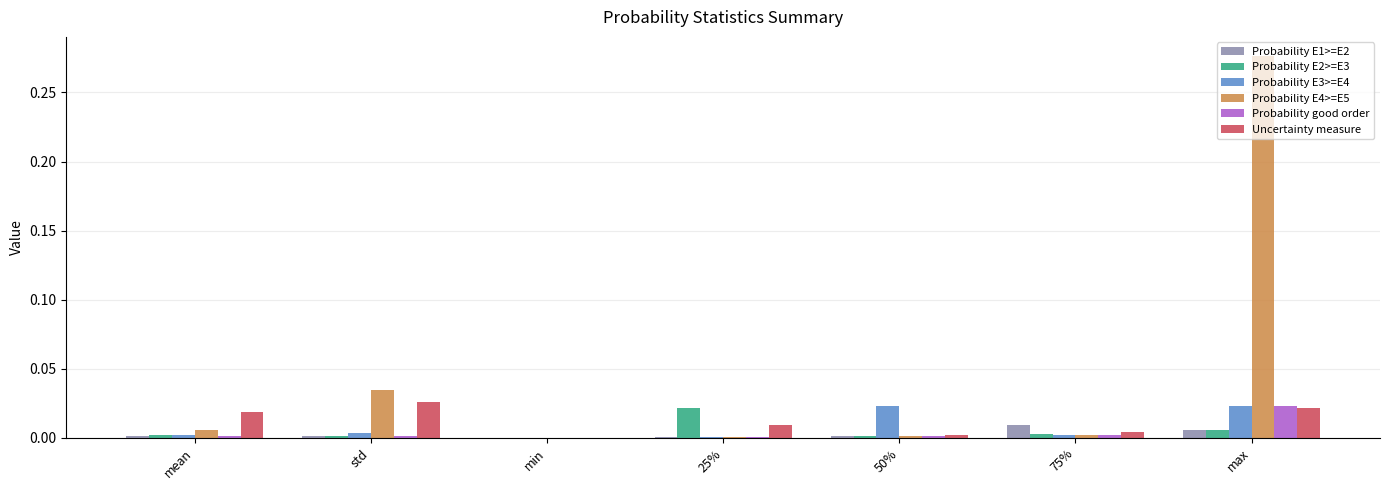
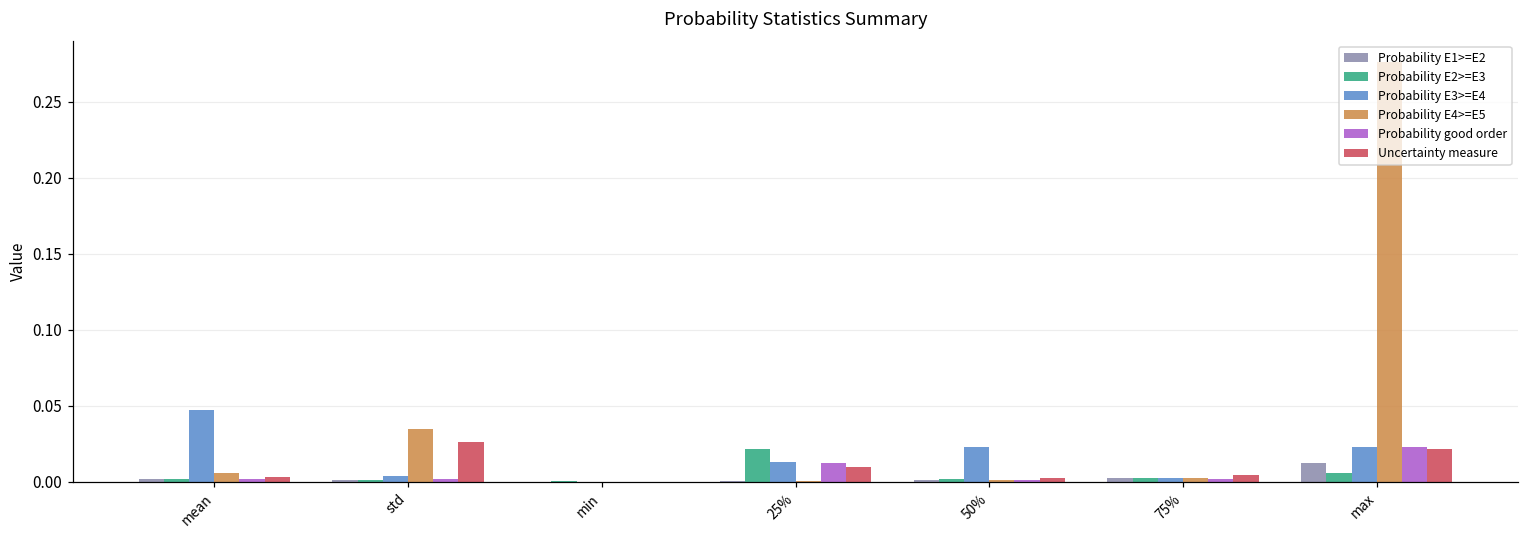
Probability E3>=E4, mean: 0.002 -> 0.047
Uncertainty measure, mean: 0.018 -> 0.003
Probability E3>=E4, 25%: 0.001 -> 0.013
Probability good order, 25%: 0.001 -> 0.012
Probability E1>=E2, 75%: 0.009 -> 0.002
Probability E1>=E2, max: 0.005 -> 0.013
